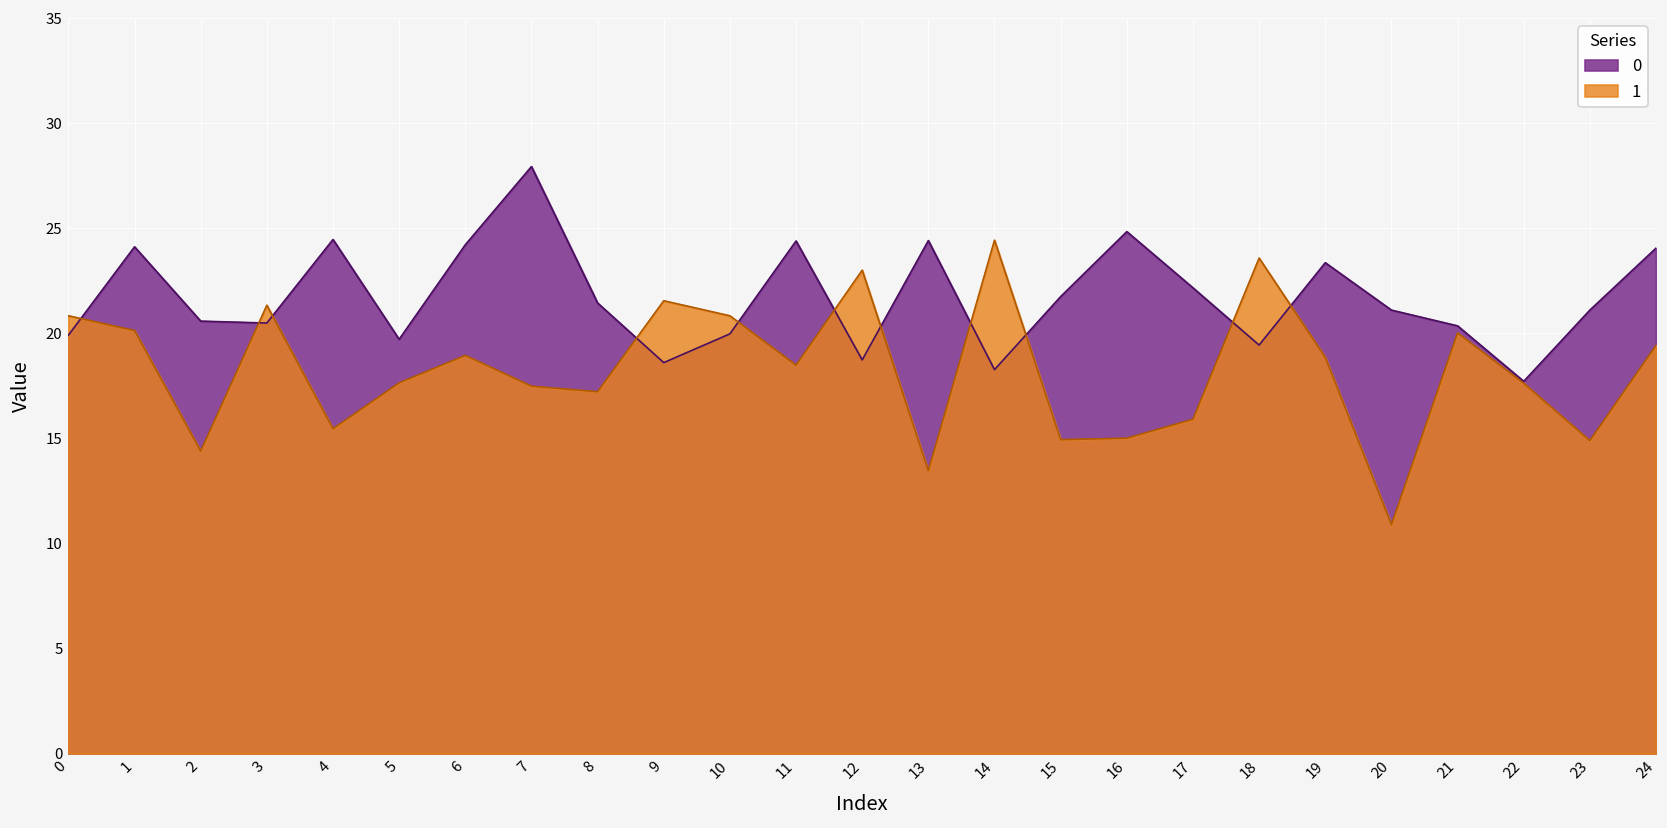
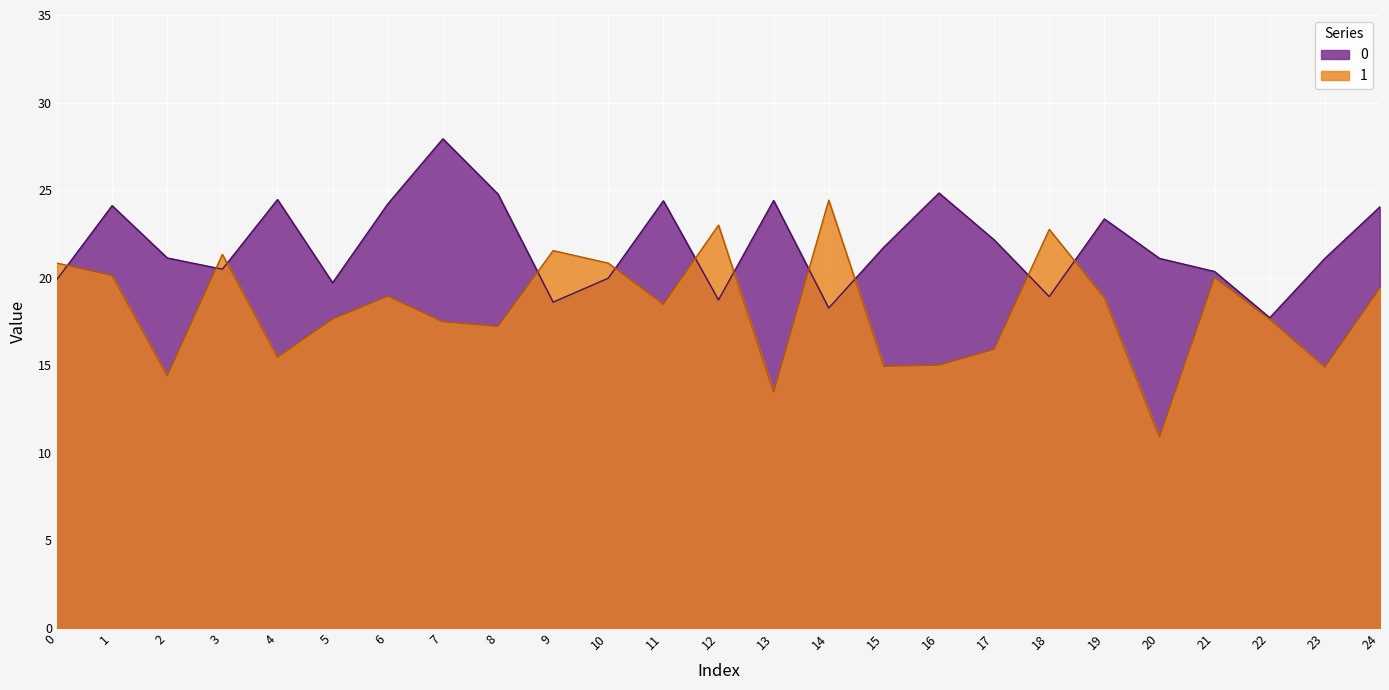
0, 2: 20.6 -> 21.1
0, 8: 21.4 -> 24.8
0, 18: 19.4 -> 18.9
1, 18: 23.6 -> 22.8
